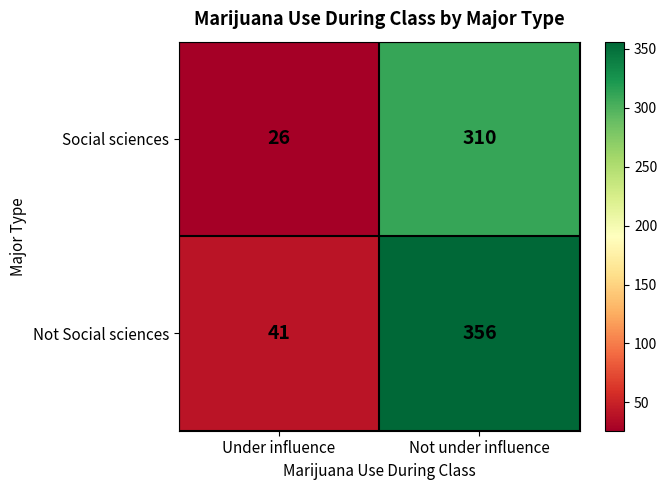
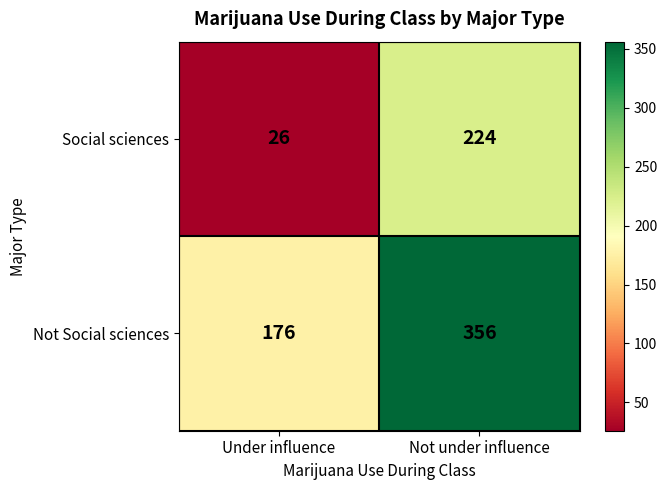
Social sciences, Not under influence: 310 -> 224
Not Social sciences, Under influence: 41 -> 176
